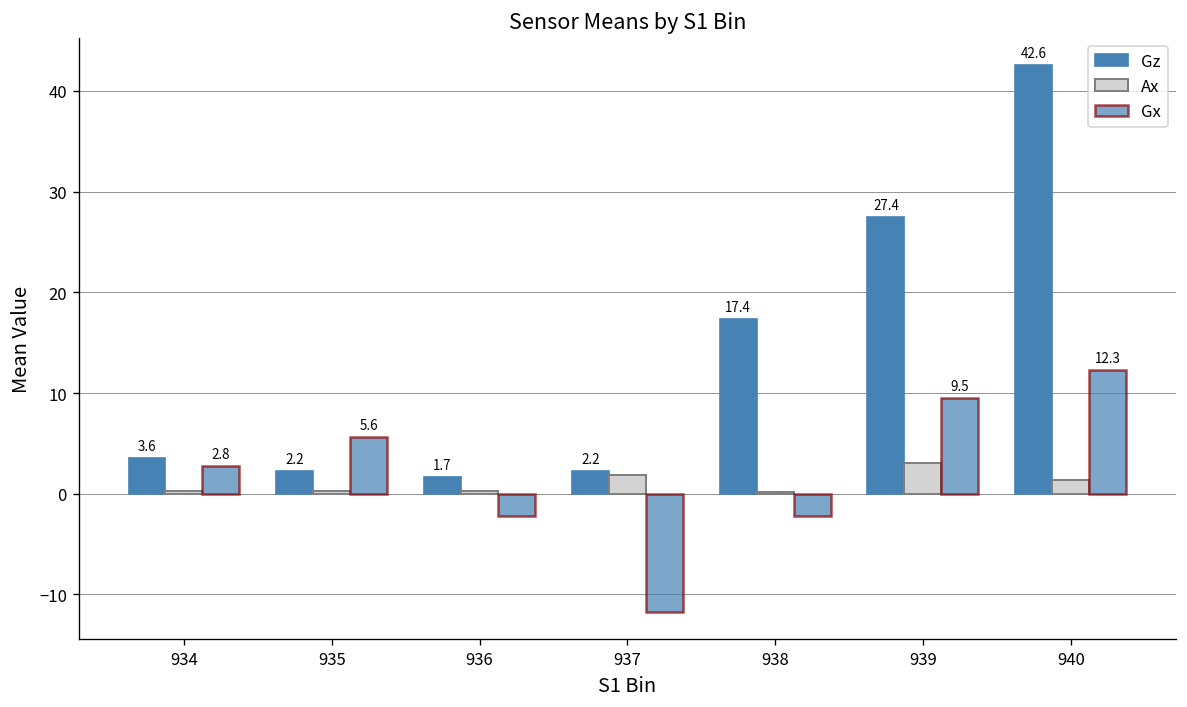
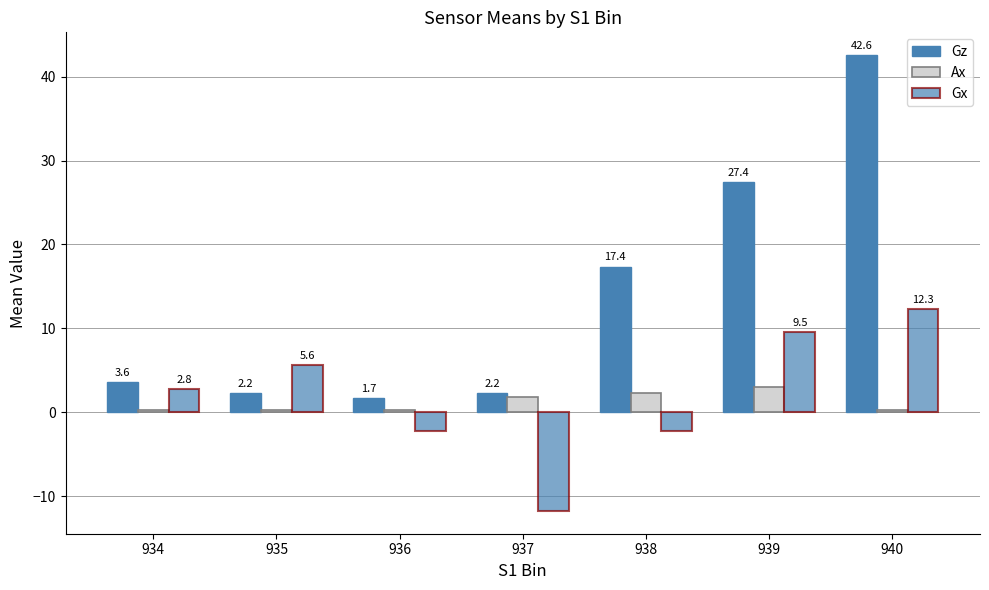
Ax, 938: 0 -> 2
Ax, 940: 1 -> 0
